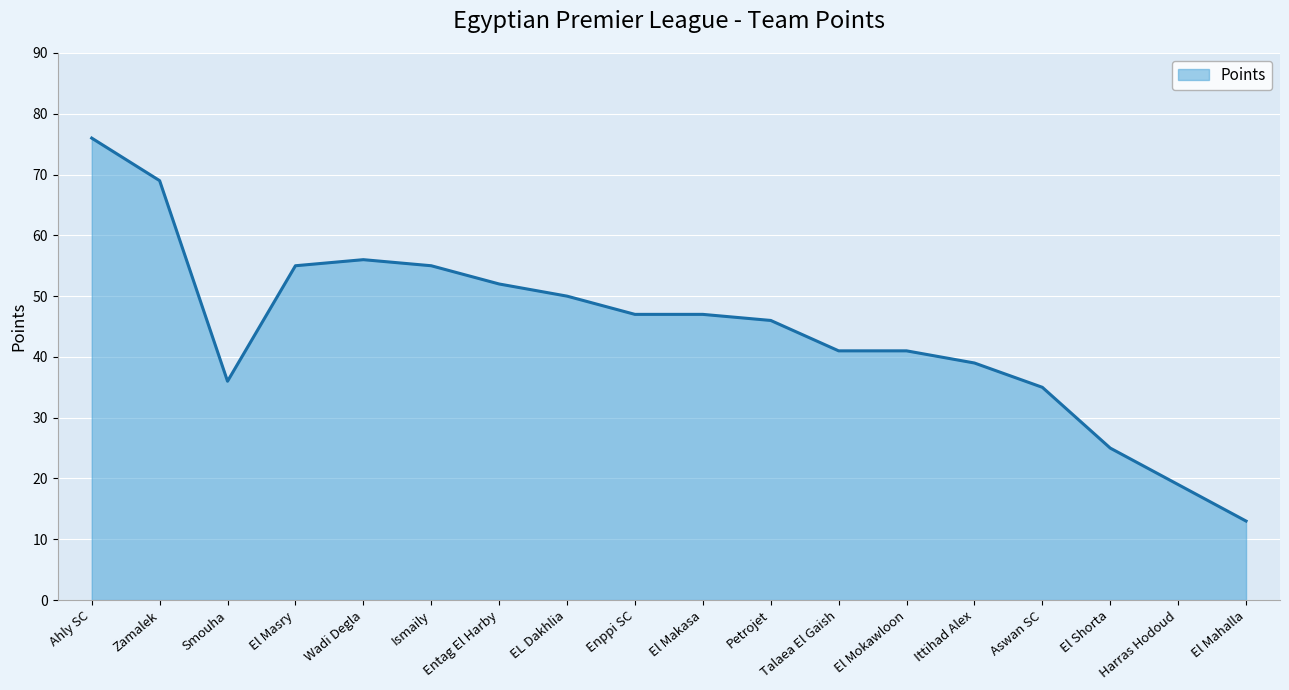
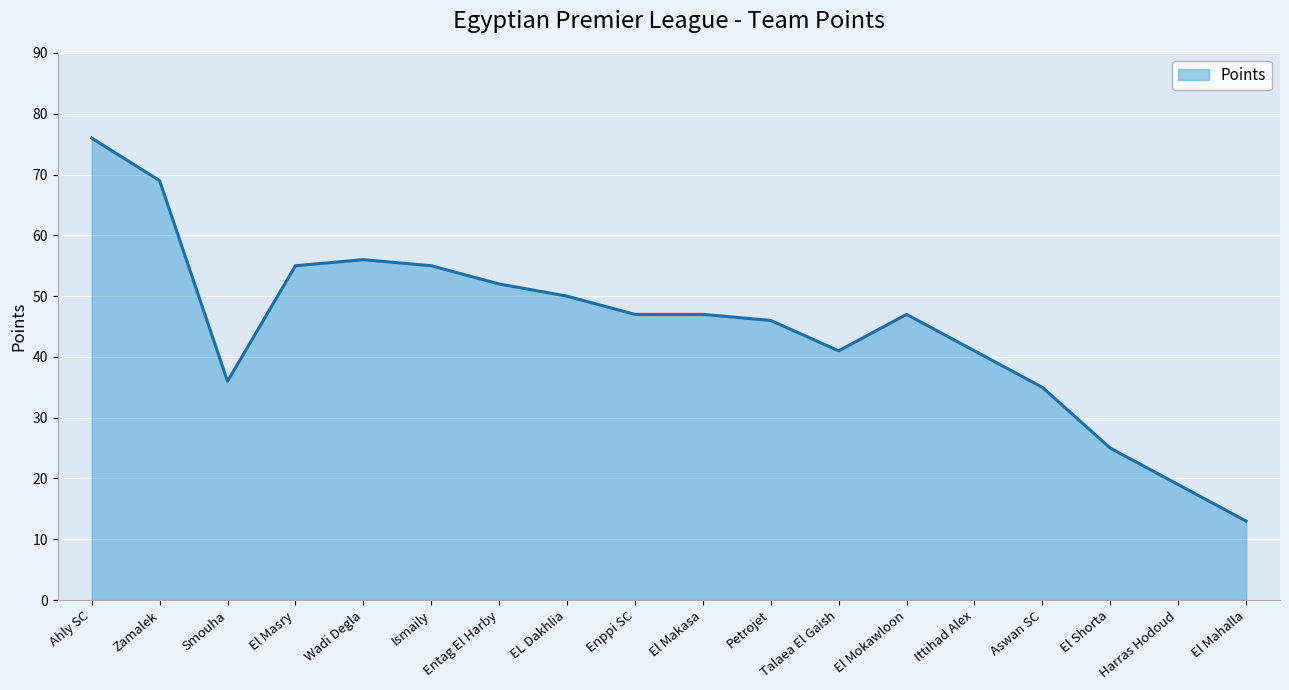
El Mokawloon: 41 -> 47
Ittihad Alex: 39 -> 41
